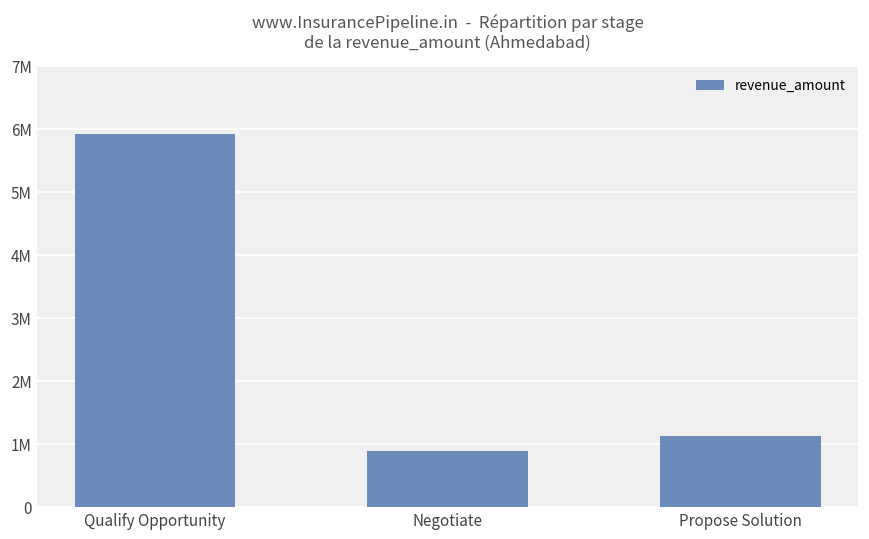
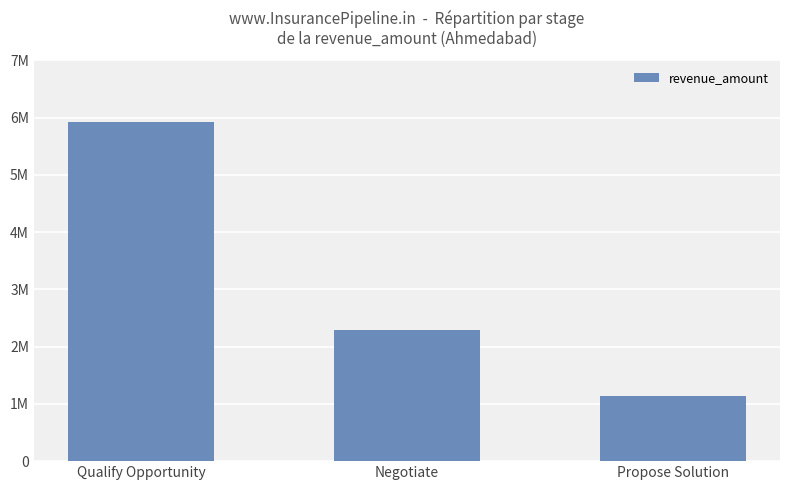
Negotiate: 900000 -> 2300000
